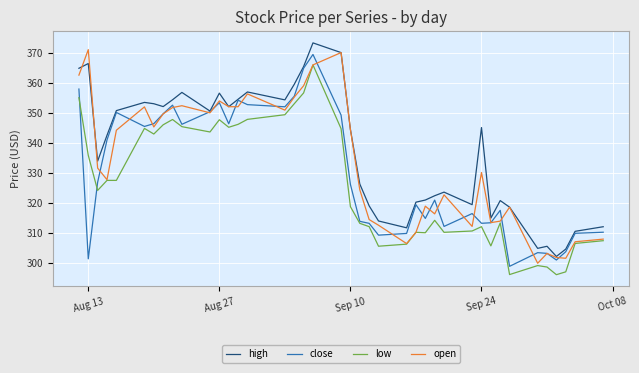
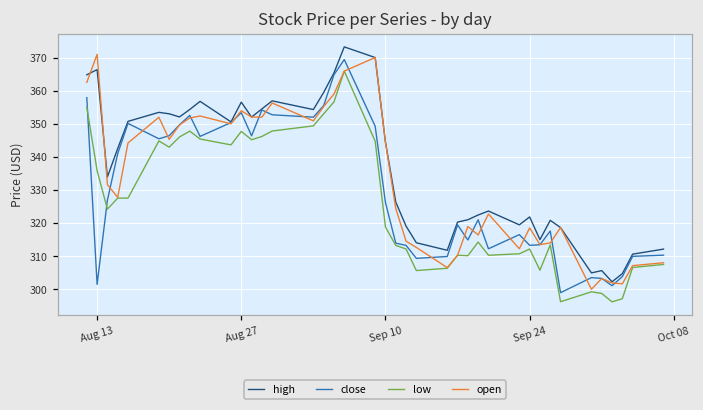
high, Sep 24: 345 -> 322
open, Sep 24: 330 -> 319
